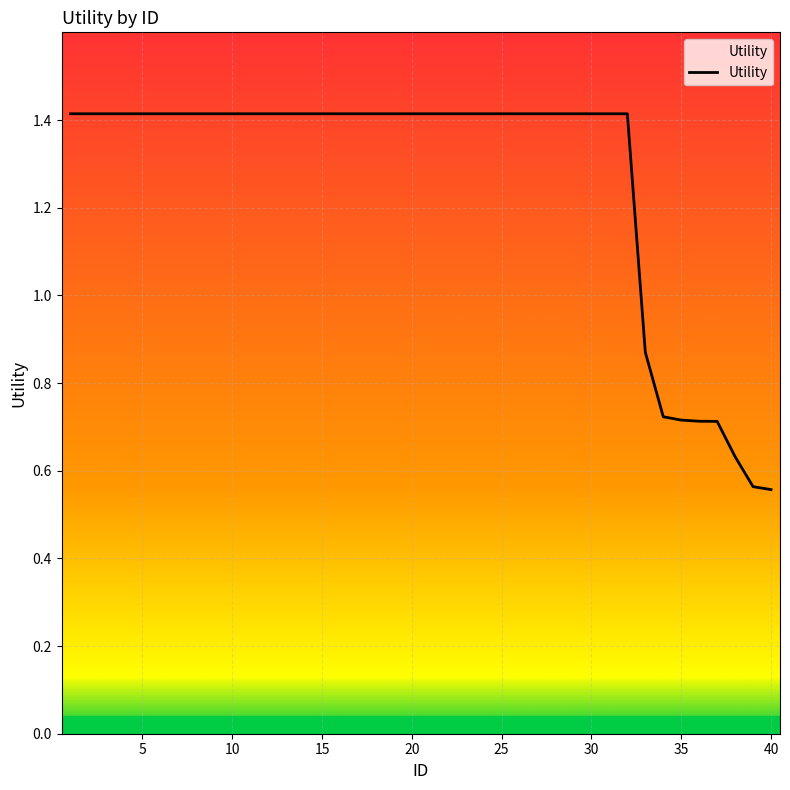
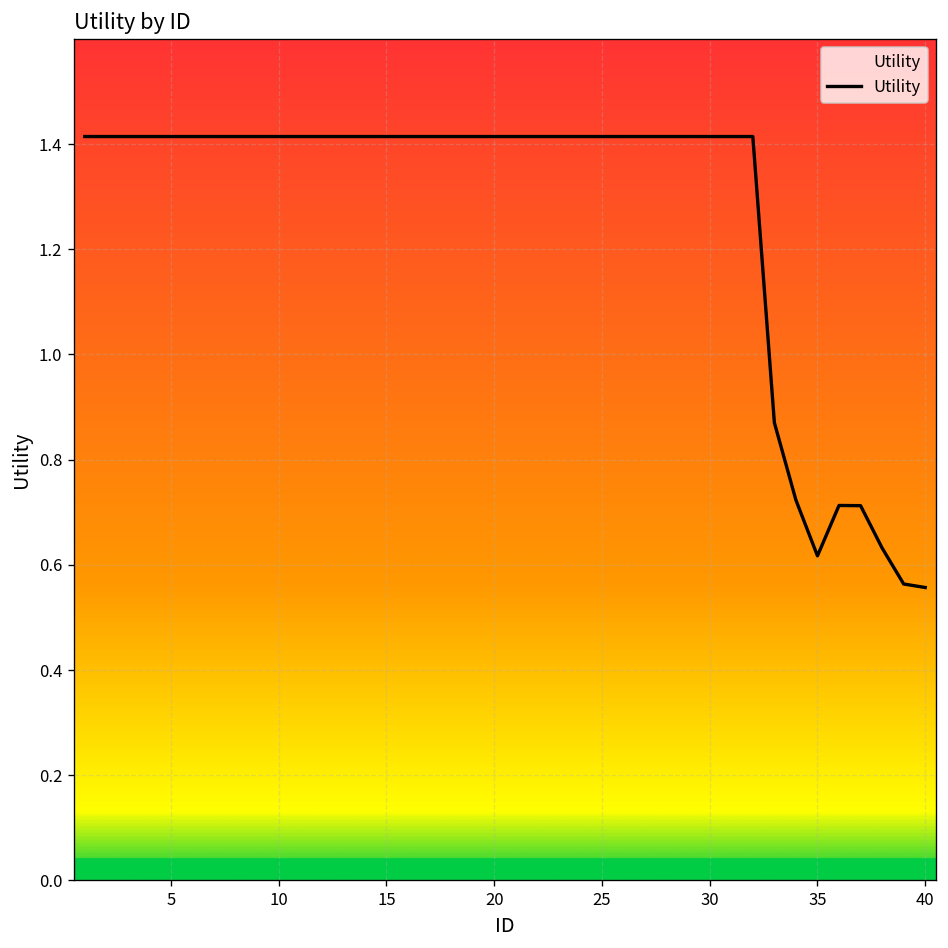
35: 0.72 -> 0.62
